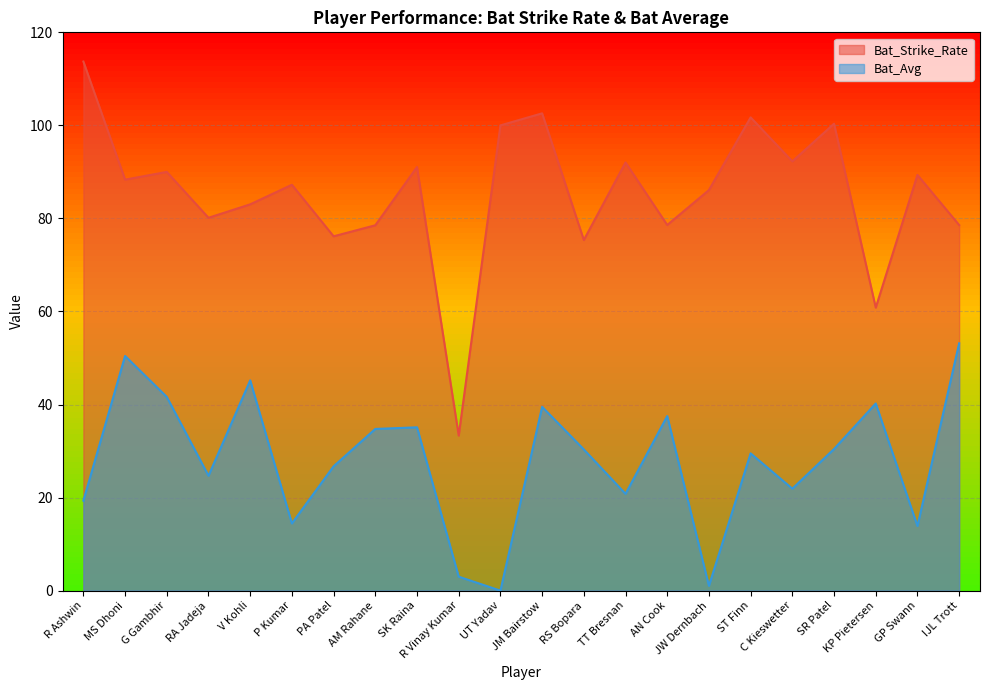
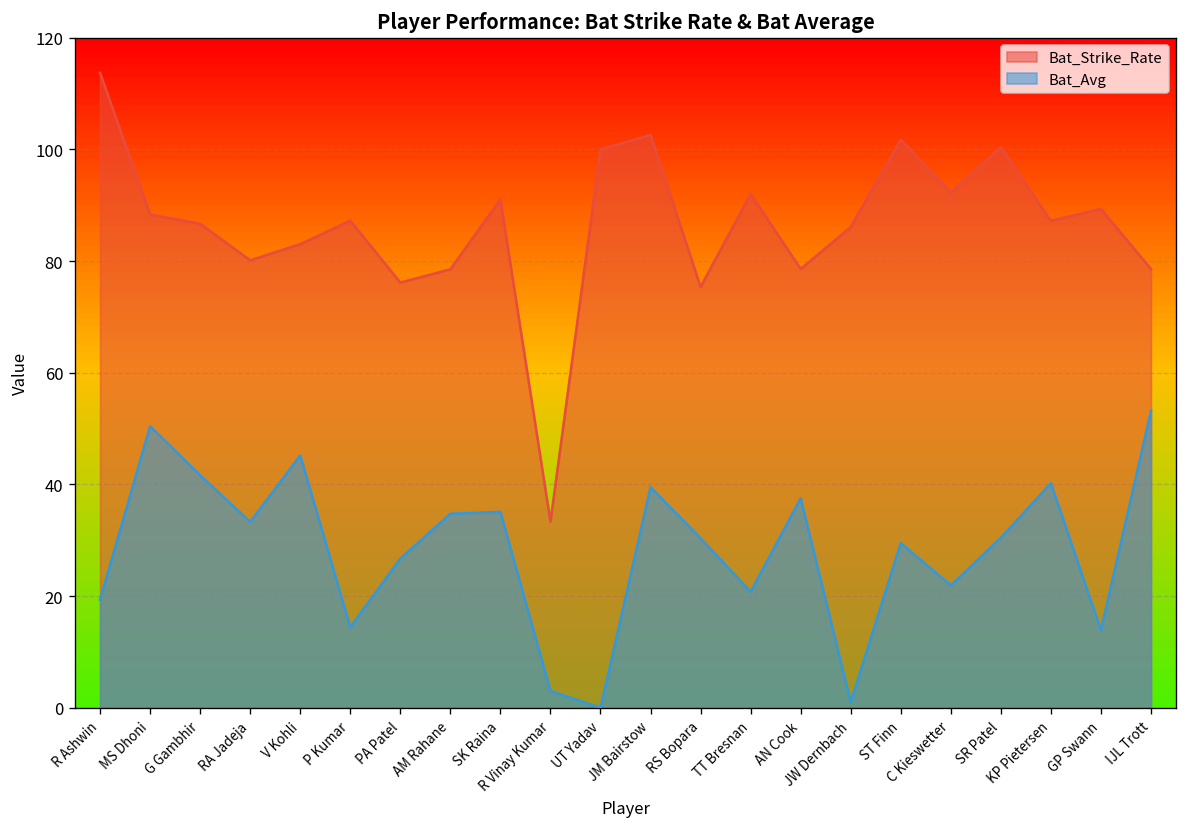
Bat_Strike_Rate, G Gambhir: 90 -> 87
Bat_Avg, RA Jadeja: 25 -> 33
Bat_Strike_Rate, KP Pietersen: 61 -> 87
